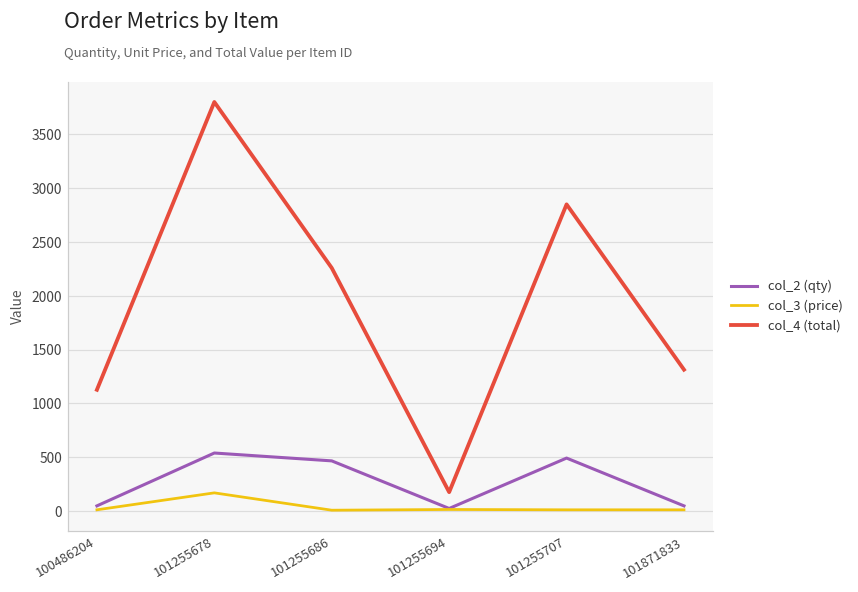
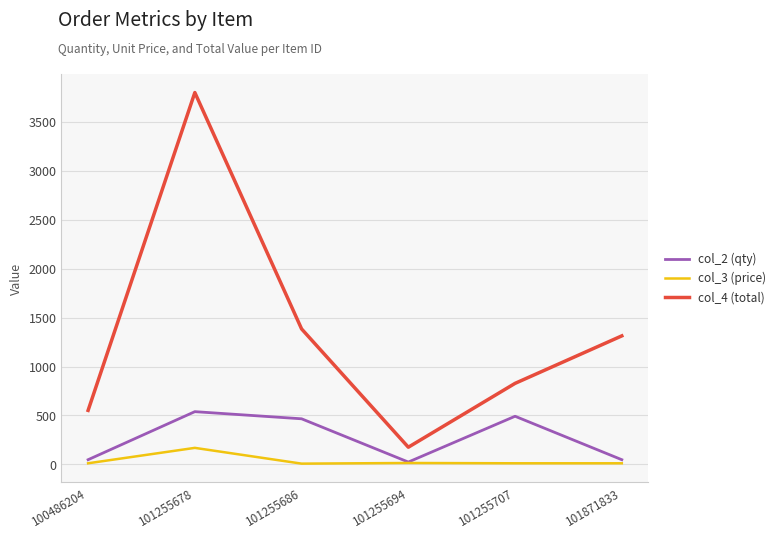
col_4 (total), 100486204: 1100 -> 600
col_4 (total), 101255686: 2300 -> 1400
col_4 (total), 101255707: 2800 -> 800
